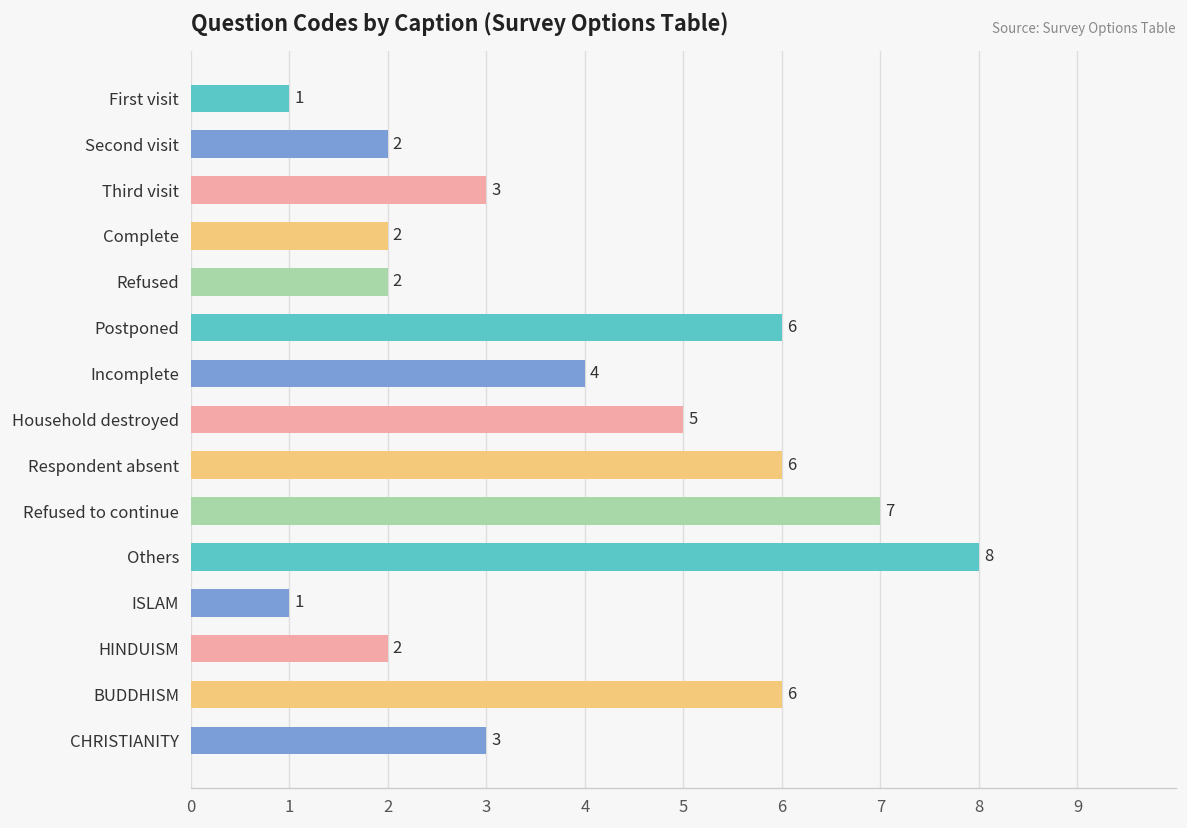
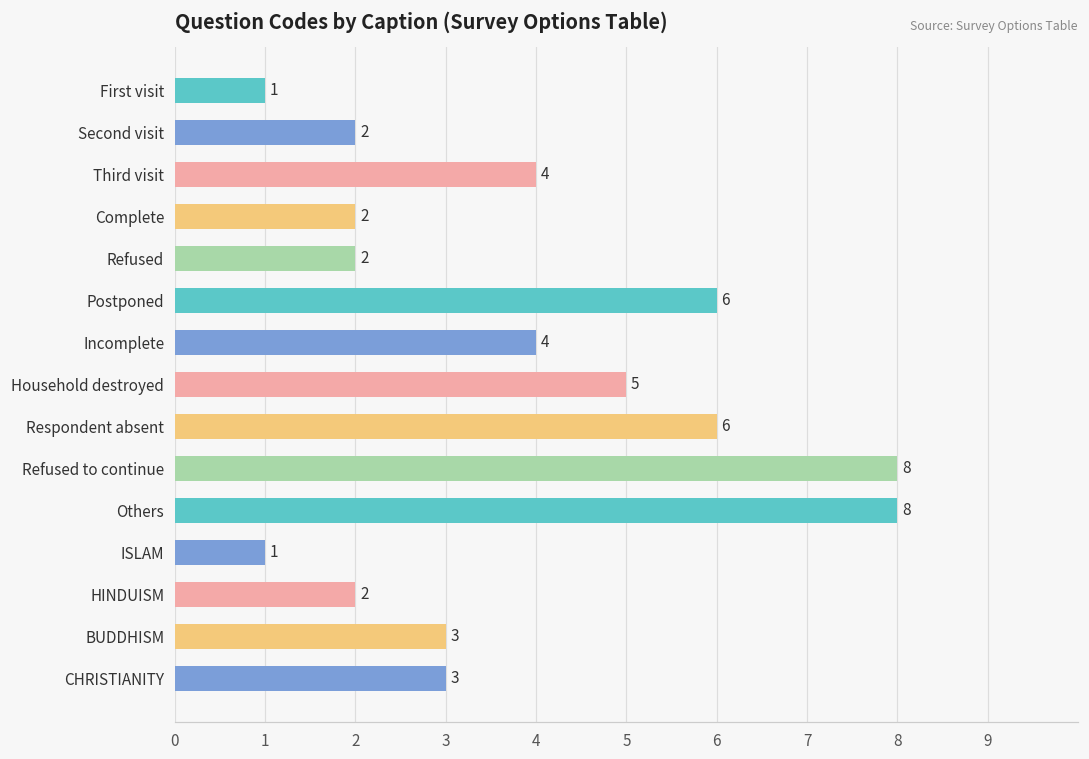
Third visit: 3 -> 4
Refused to continue: 7 -> 8
BUDDHISM: 6 -> 3
